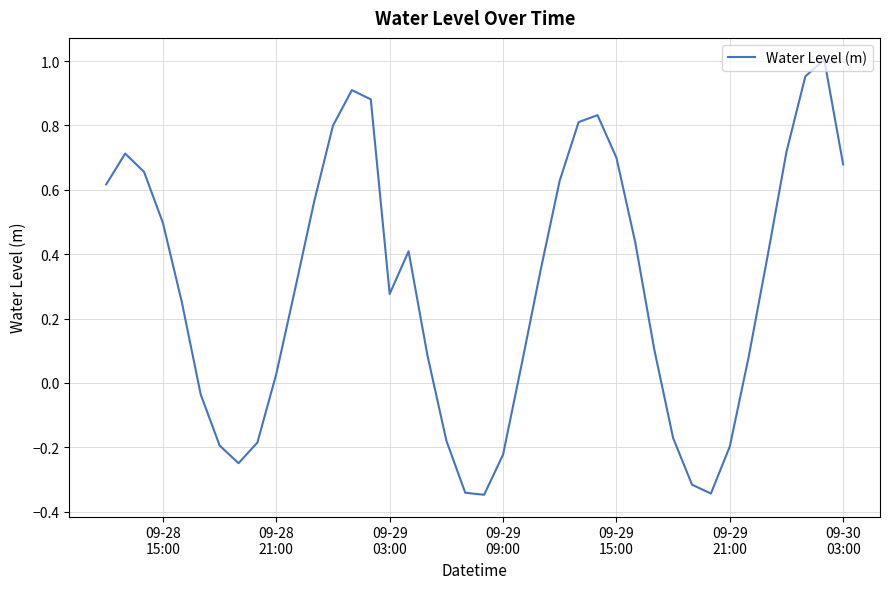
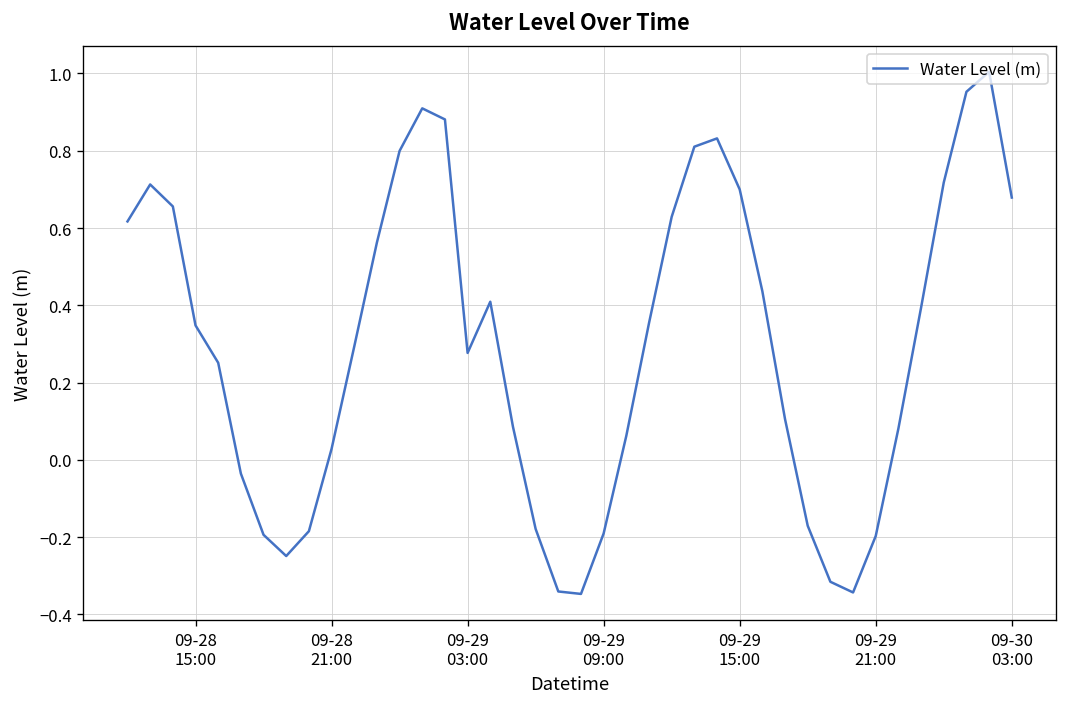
09-28 15:00: 0.50 -> 0.35
09-29 09:00: -0.22 -> -0.19
